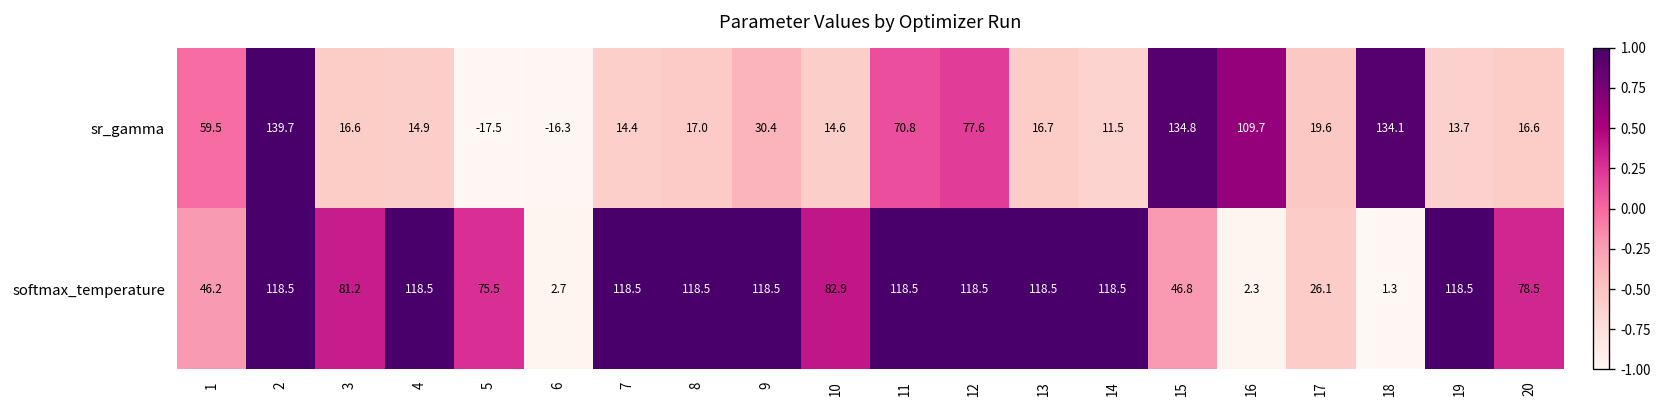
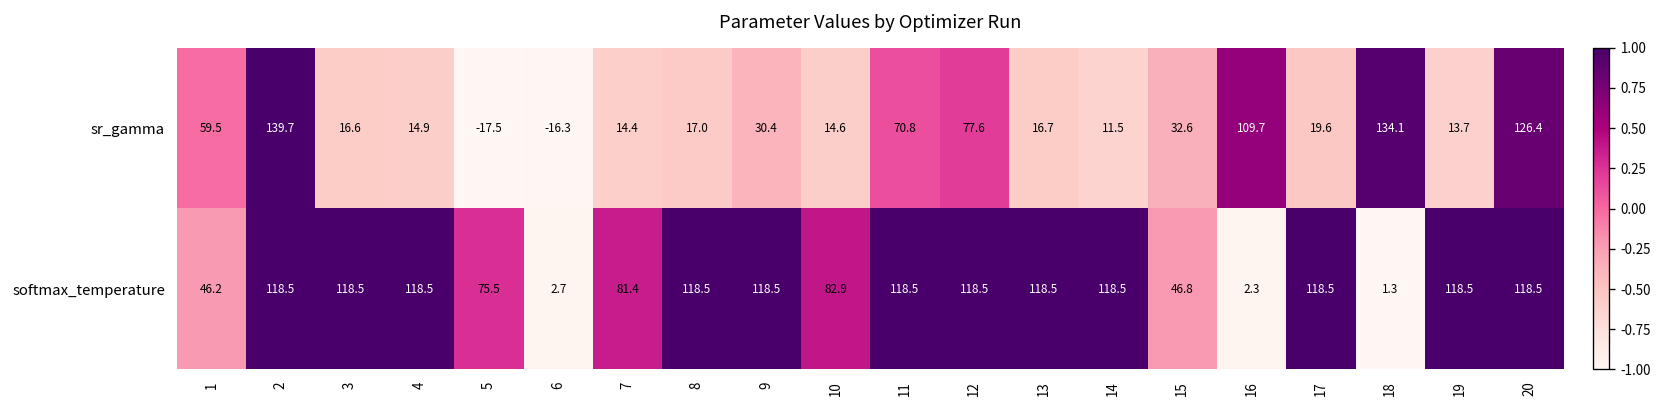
sr_gamma, 15: 134.8 -> 32.6
sr_gamma, 20: 16.6 -> 126.4
softmax_temperature, 3: 81.2 -> 118.5
softmax_temperature, 7: 118.5 -> 81.4
softmax_temperature, 17: 26.1 -> 118.5
softmax_temperature, 20: 78.5 -> 118.5
